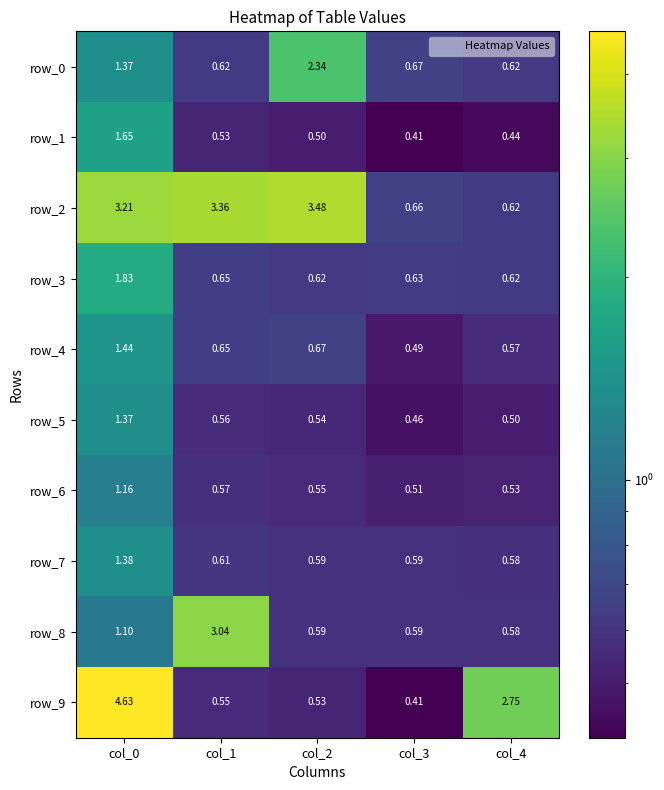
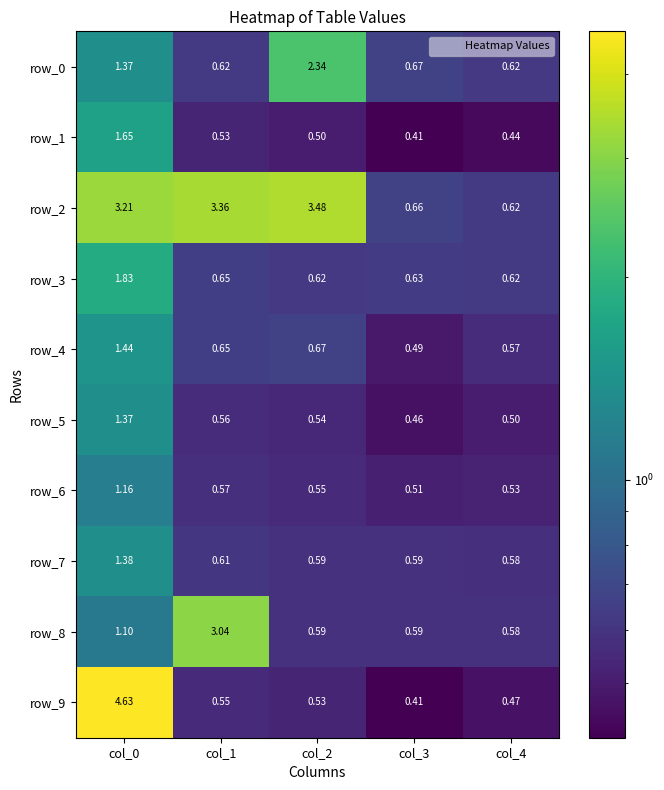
row_9, col_4: 2.75 -> 0.47
